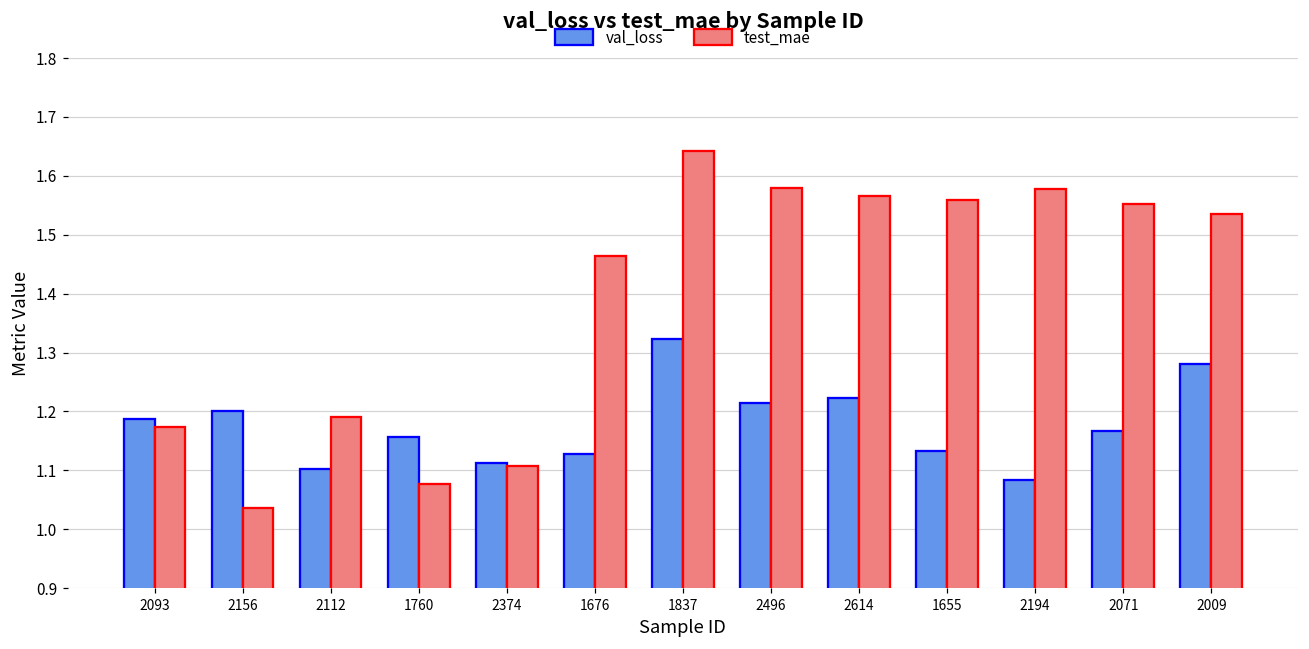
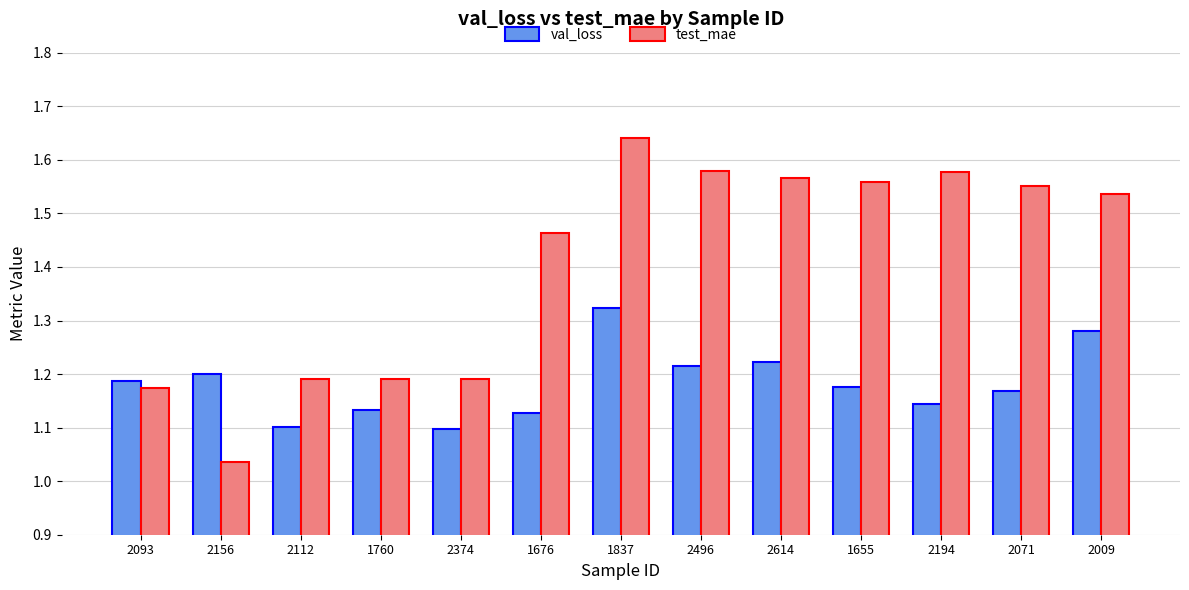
val_loss, 1760: 1.16 -> 1.13
test_mae, 1760: 1.08 -> 1.19
val_loss, 2374: 1.11 -> 1.10
test_mae, 2374: 1.11 -> 1.19
val_loss, 1655: 1.13 -> 1.18
val_loss, 2194: 1.08 -> 1.14
